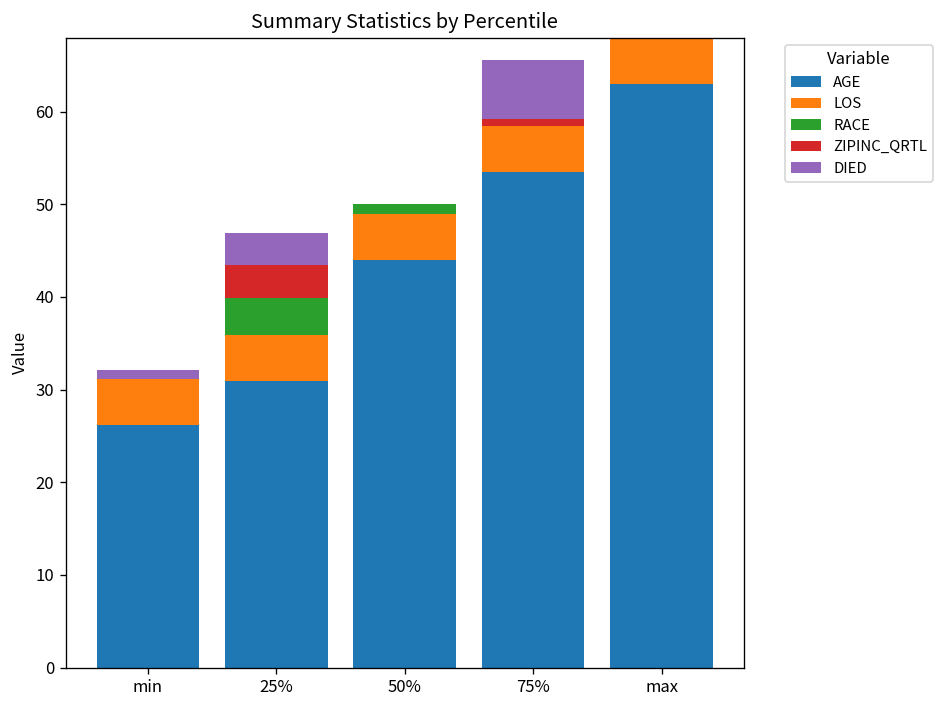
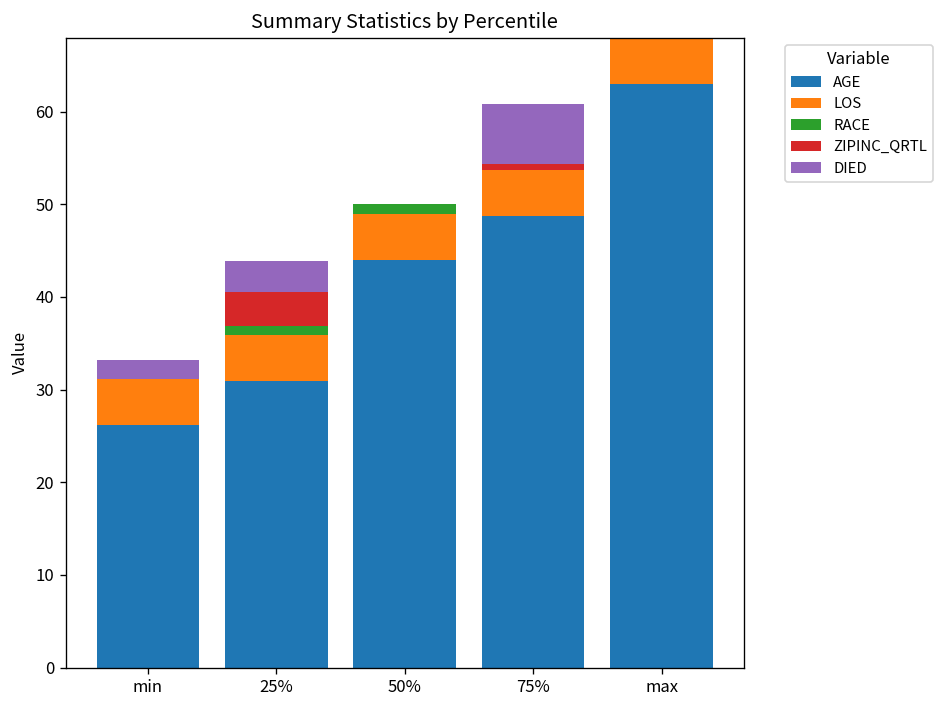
DIED, min: 1 -> 2
RACE, 25%: 4 -> 1
AGE, 75%: 54 -> 49
